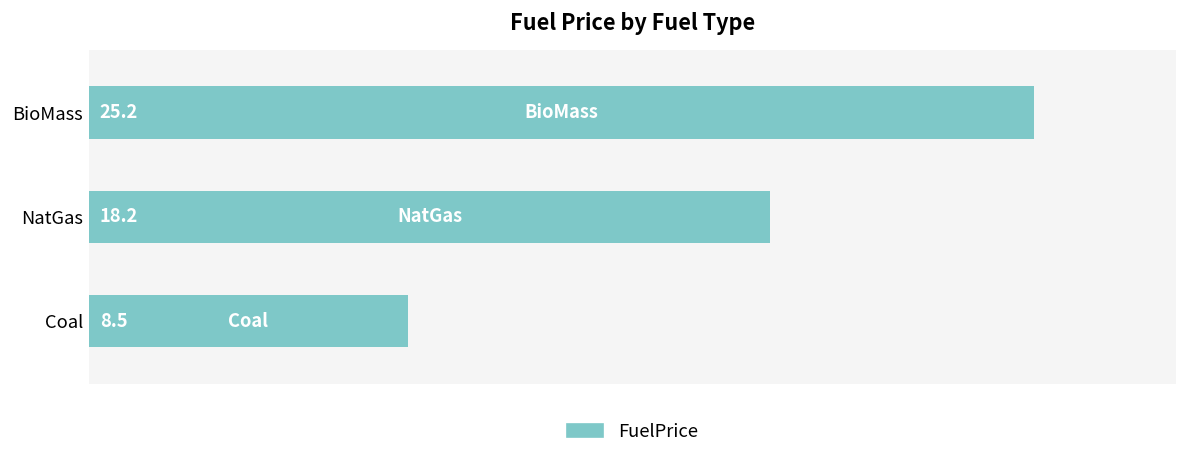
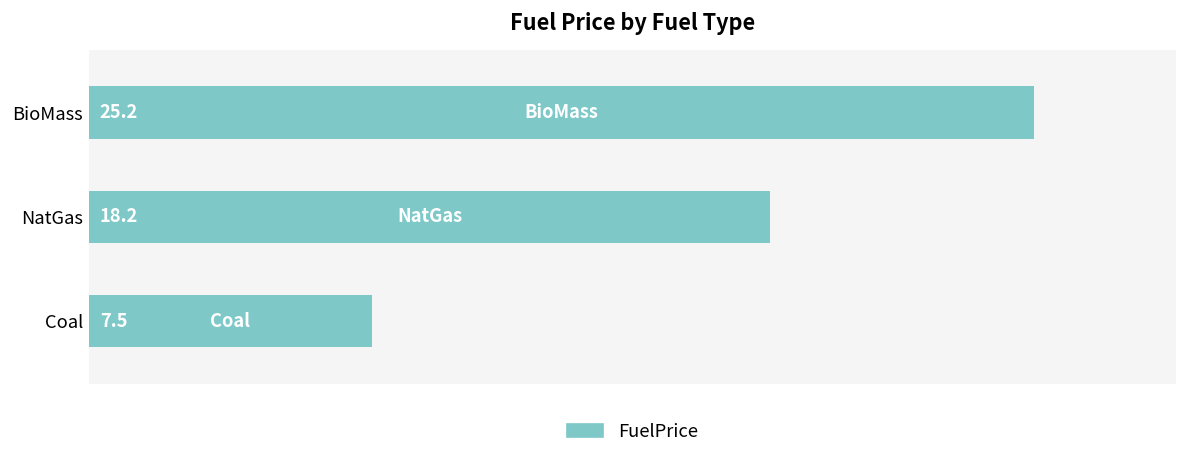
Coal: 8.5 -> 7.5
